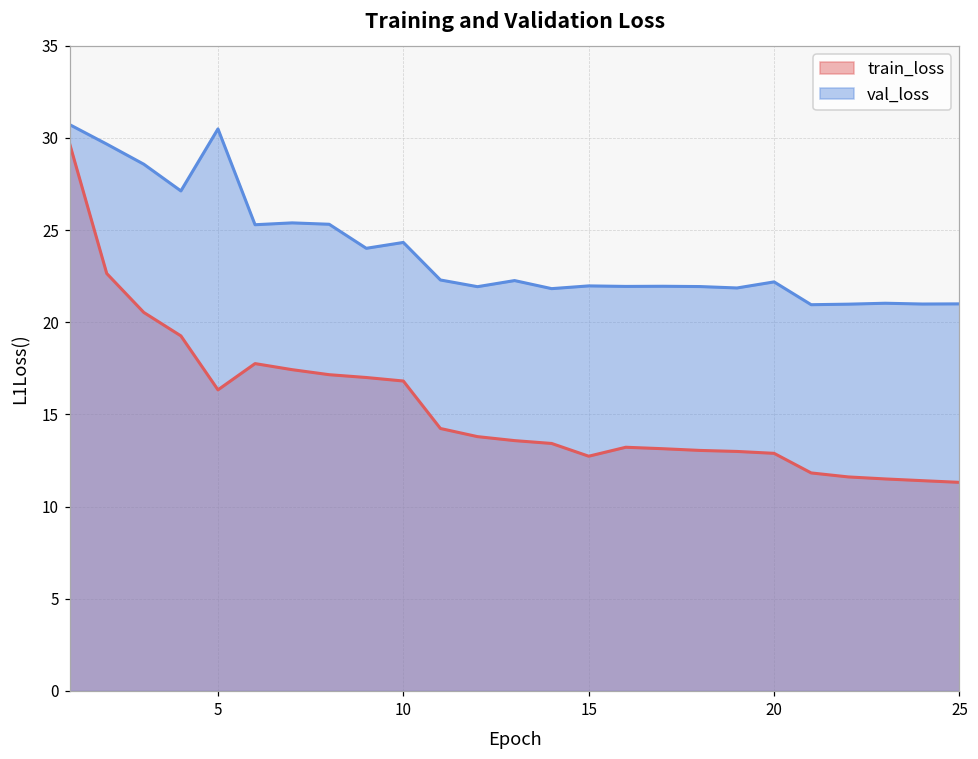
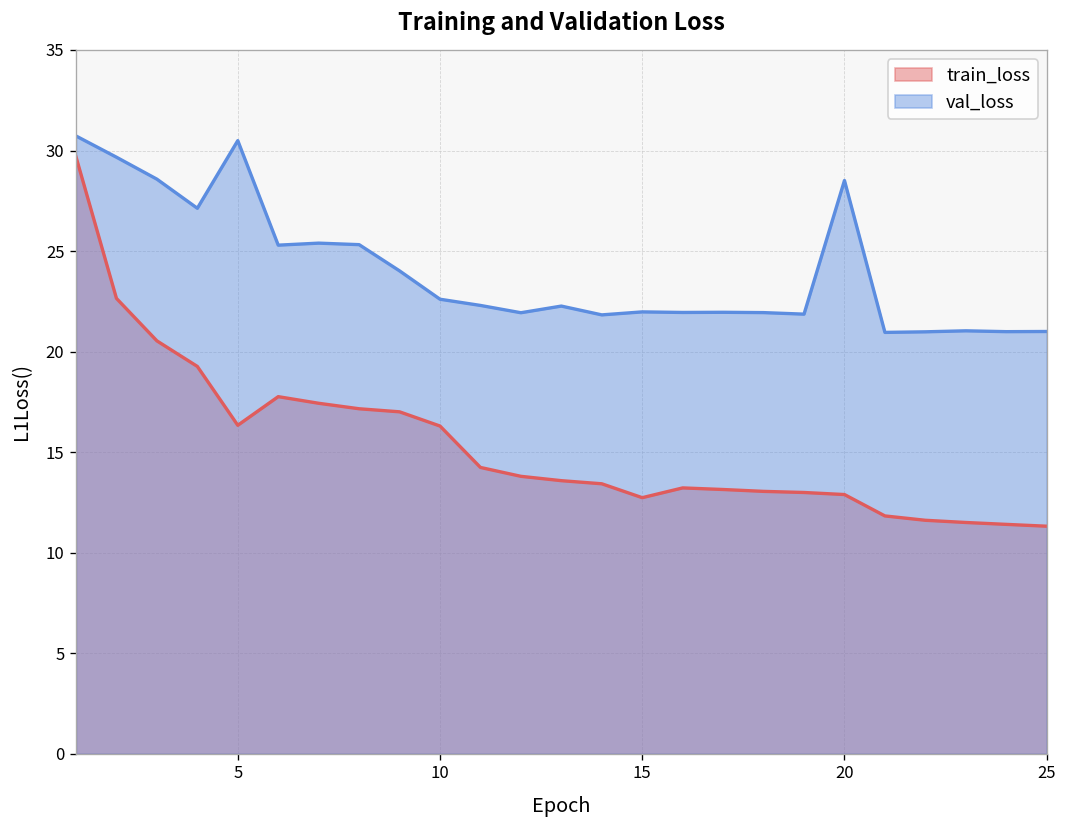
train_loss, 10: 16.8 -> 16.3
val_loss, 10: 24.3 -> 22.6
val_loss, 20: 22.2 -> 28.5
